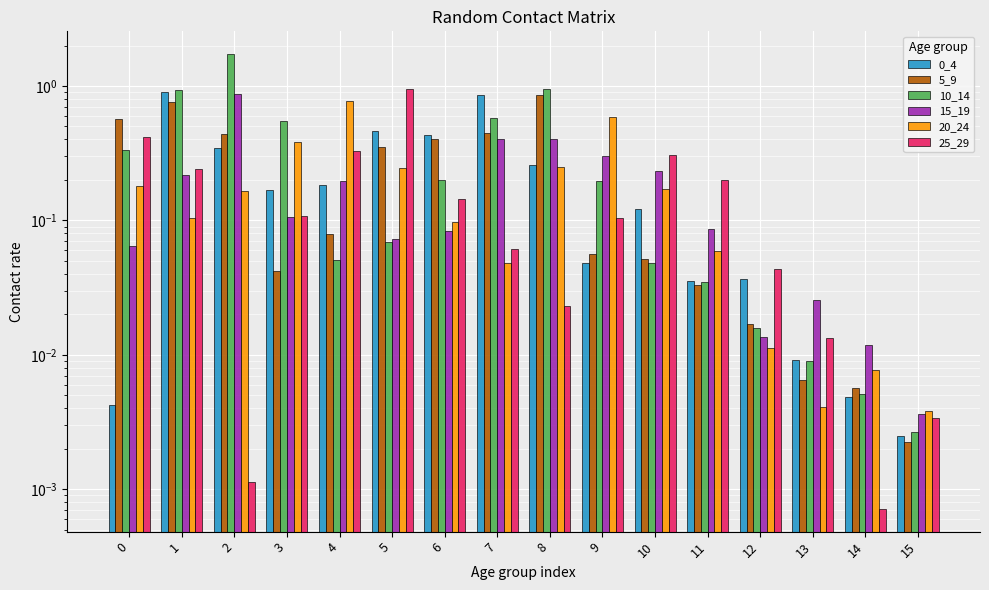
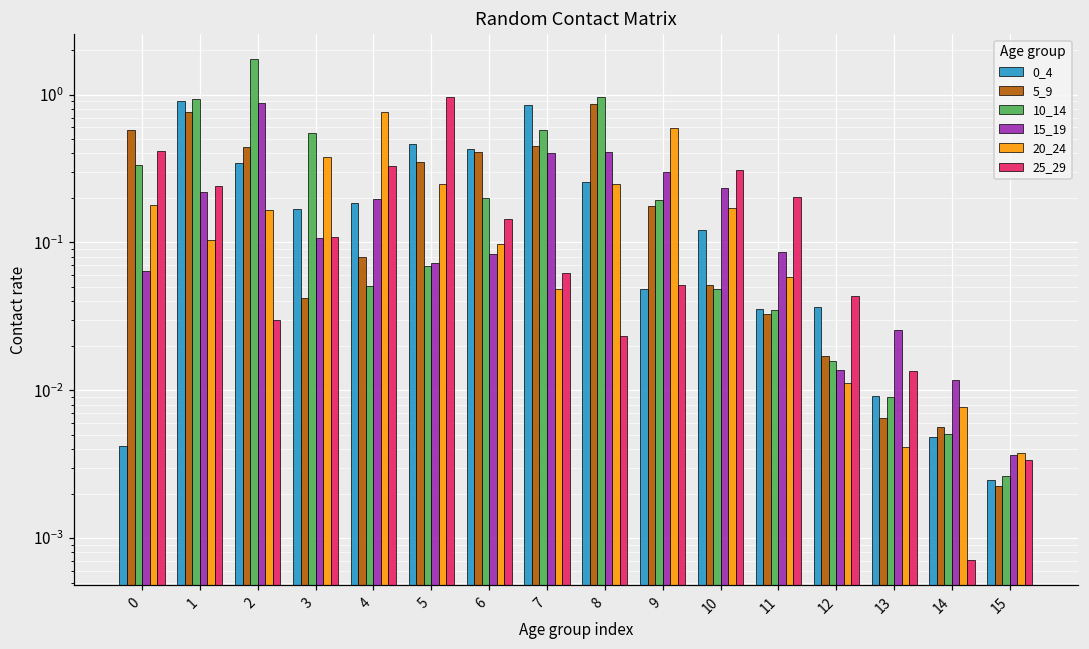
25_29, 2: 0.0011 -> 0.030
5_9, 9: 0.056 -> 0.18
25_29, 9: 0.10 -> 0.052
